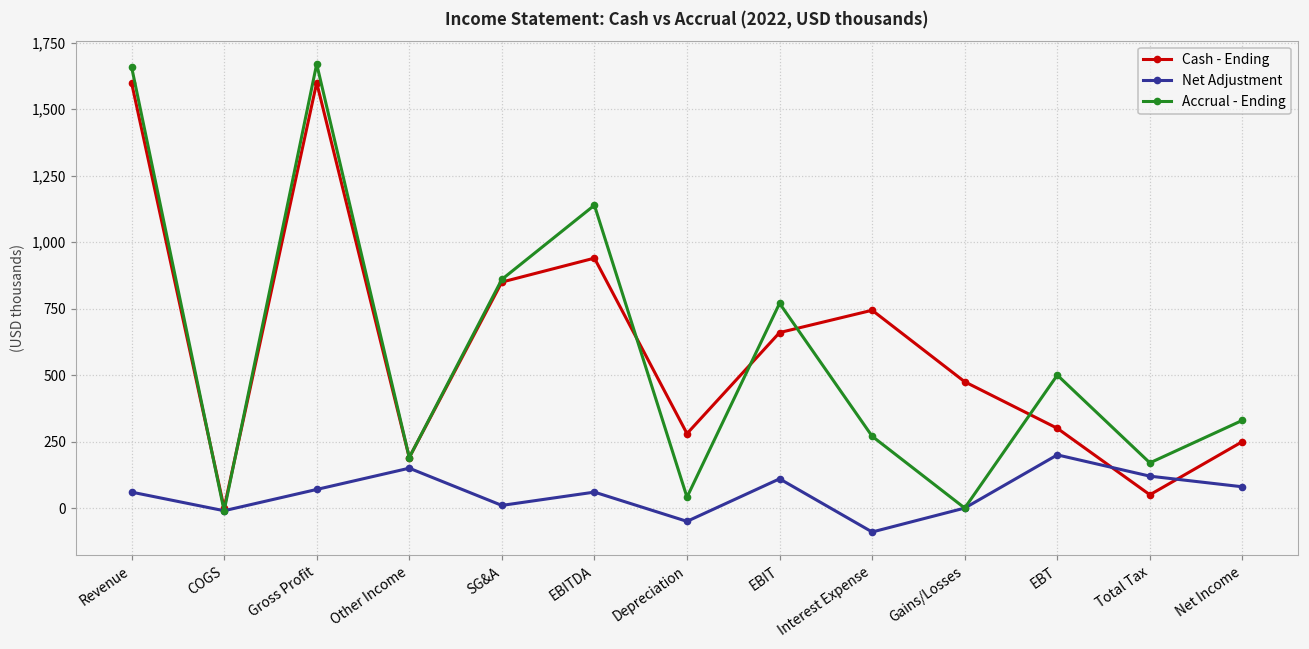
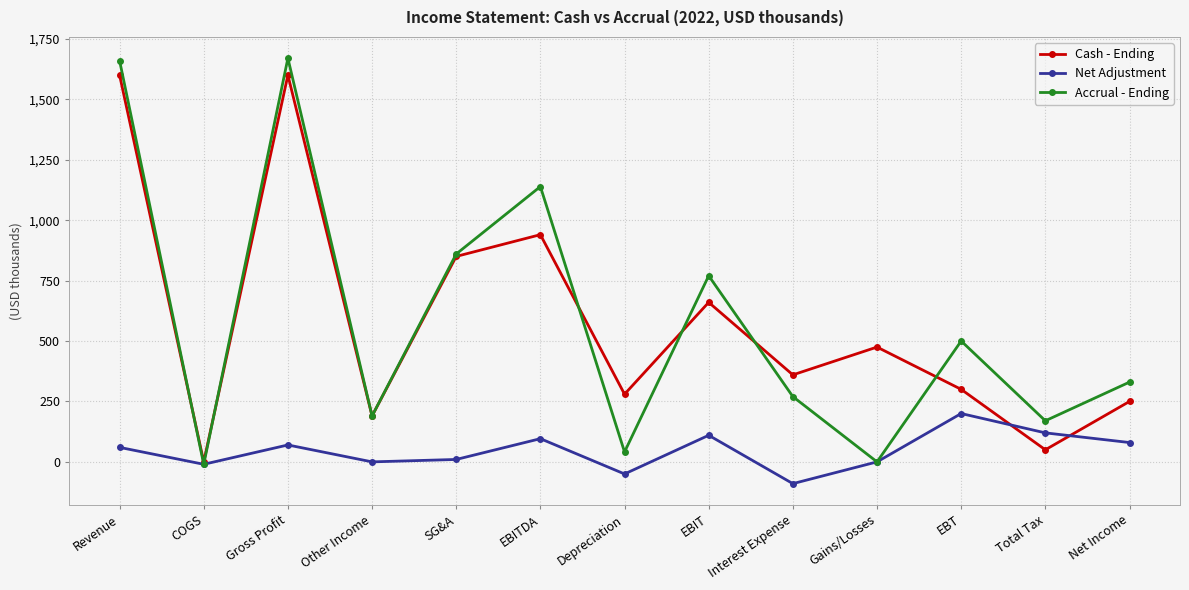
Net Adjustment, Other Income: 150 -> 0
Net Adjustment, EBITDA: 60 -> 100
Cash - Ending, Interest Expense: 740 -> 360
